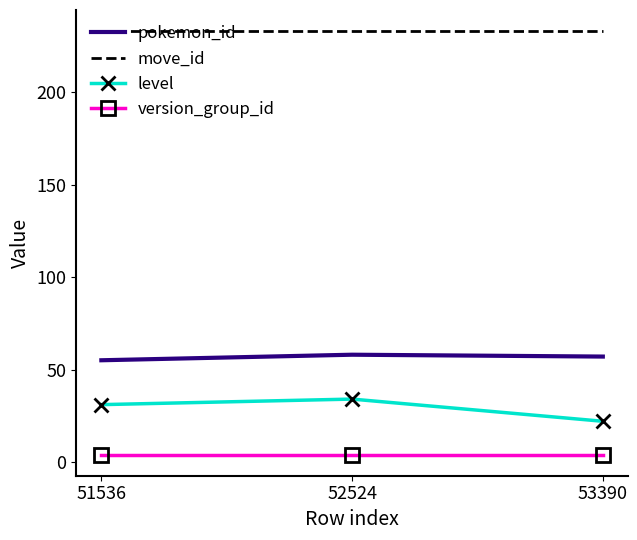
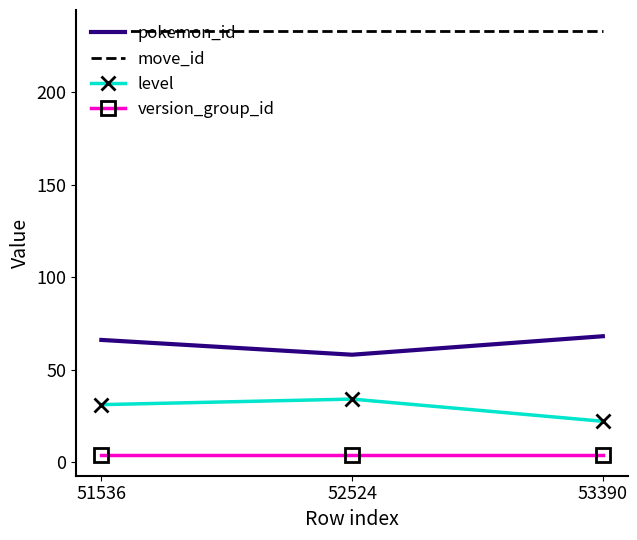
pokemon_id, 51536: 55 -> 66
pokemon_id, 53390: 57 -> 68
